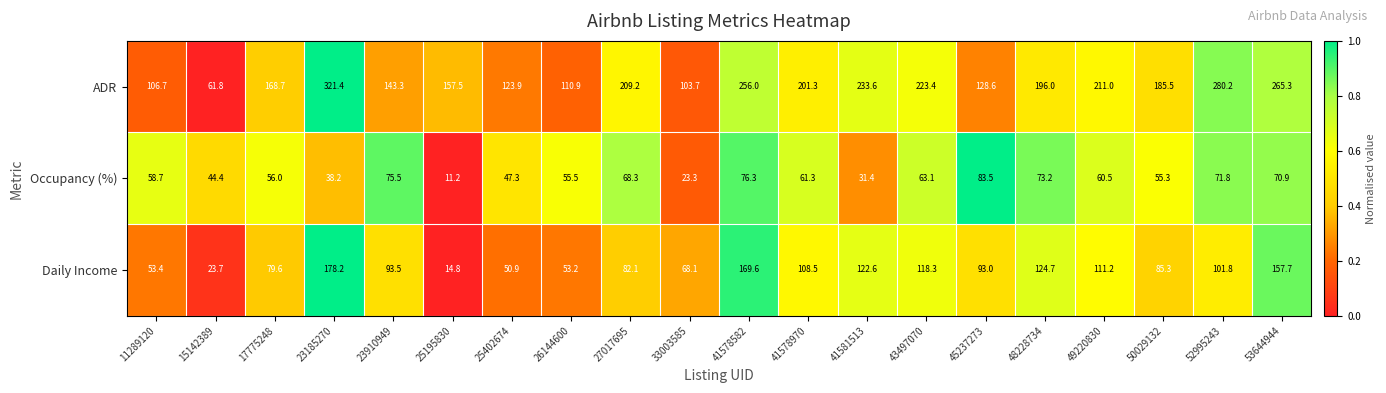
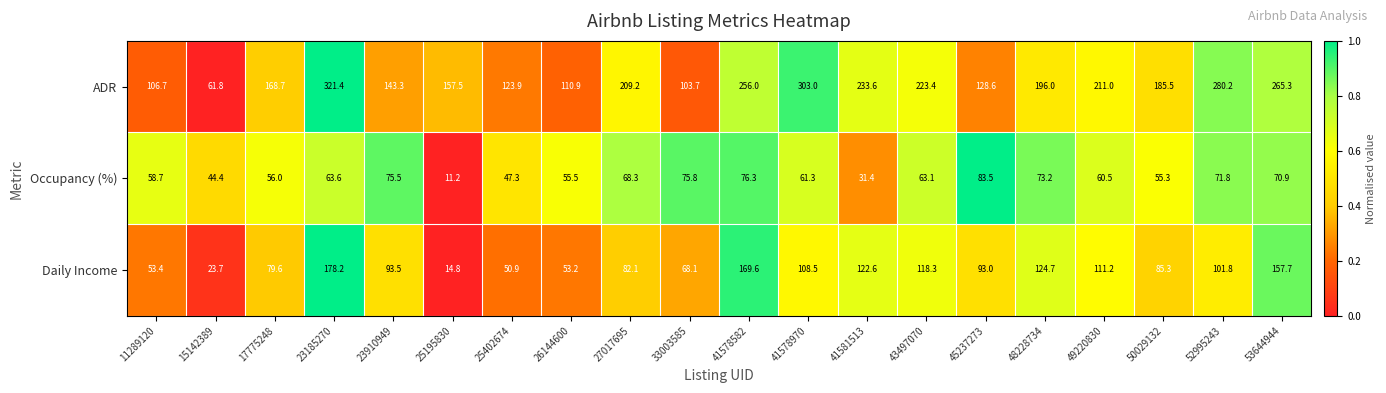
ADR, 41578970: 201.3 -> 303.0
Occupancy (%), 23185270: 38.2 -> 63.6
Occupancy (%), 33003585: 23.3 -> 75.8
